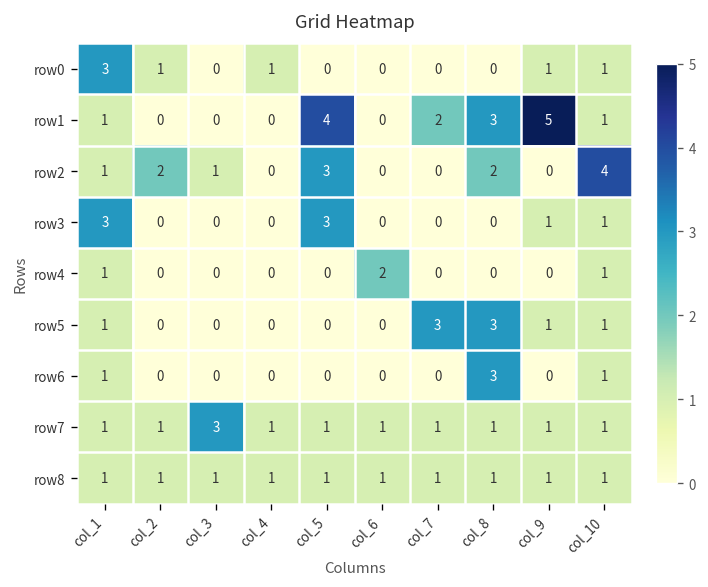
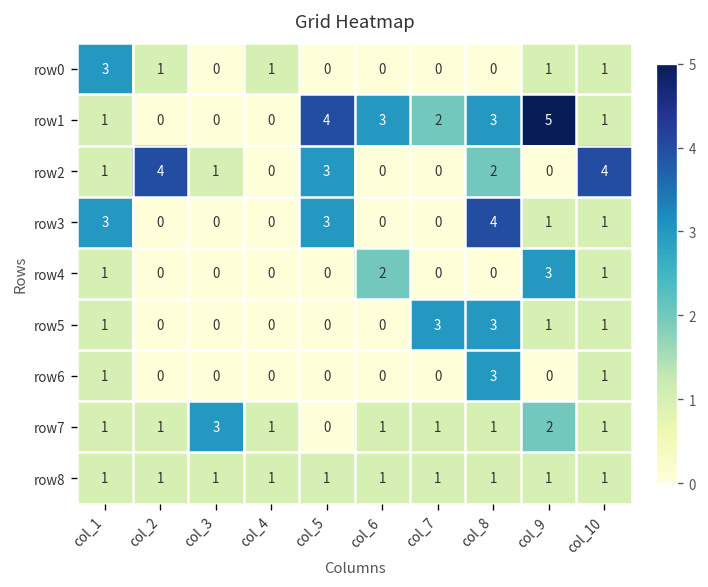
row1, col_6: 0 -> 3
row2, col_2: 2 -> 4
row3, col_8: 0 -> 4
row4, col_9: 0 -> 3
row7, col_5: 1 -> 0
row7, col_9: 1 -> 2
